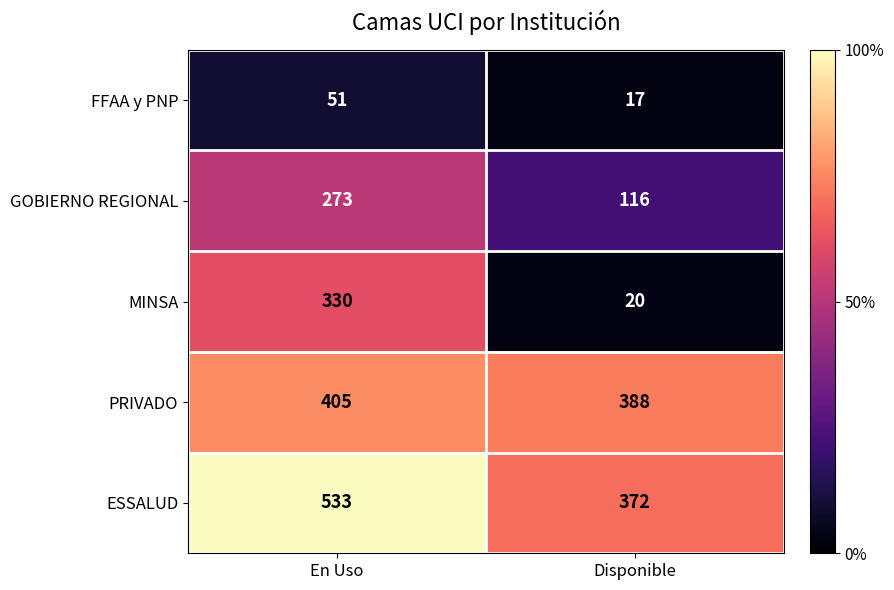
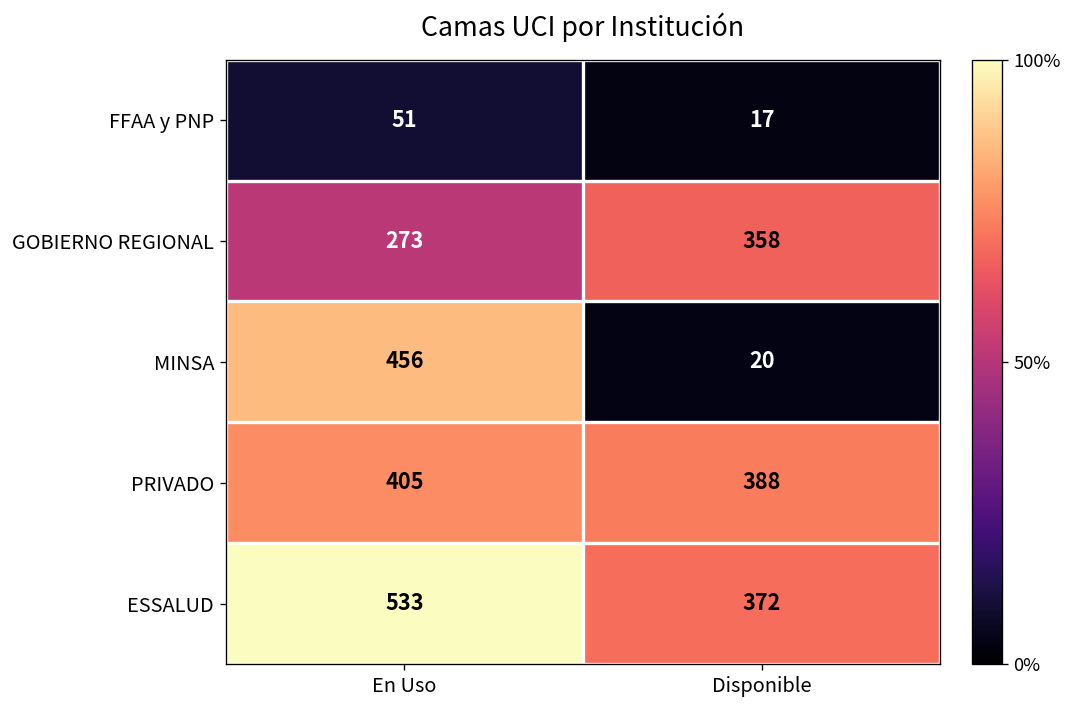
GOBIERNO REGIONAL, Disponible: 116 -> 358
MINSA, En Uso: 330 -> 456
